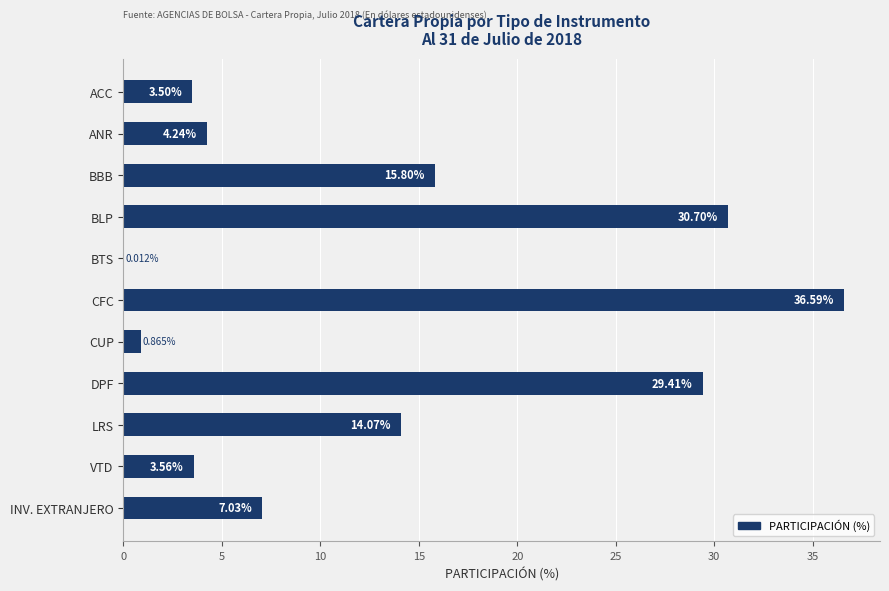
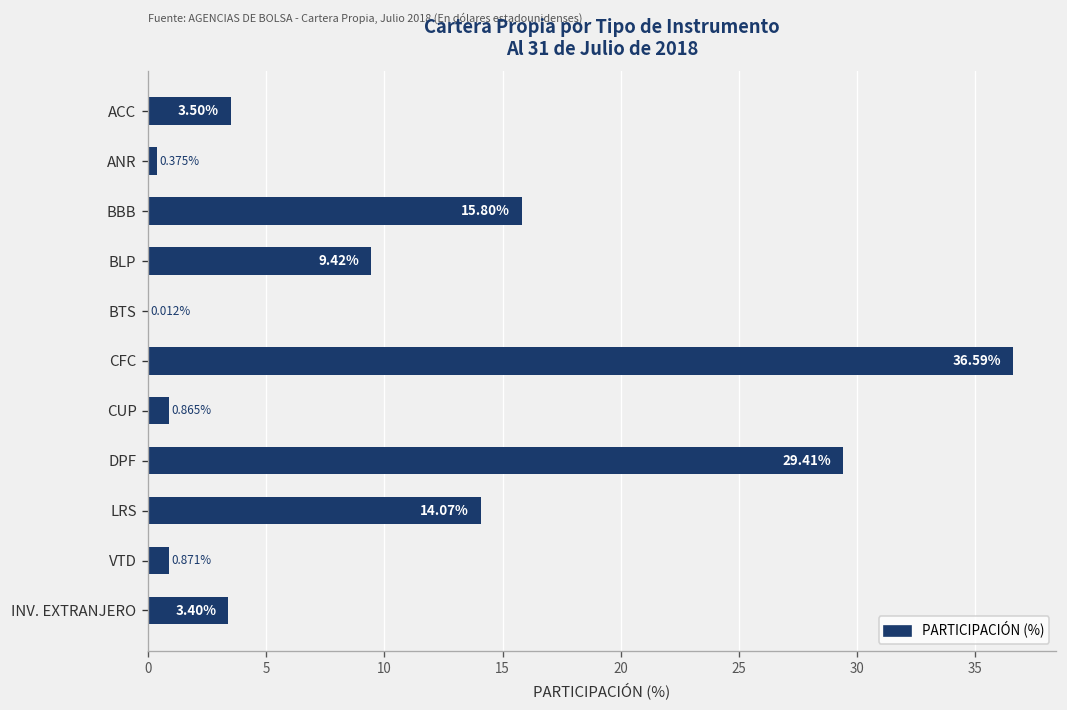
ANR: 4.24% -> 0.375%
BLP: 30.70% -> 9.42%
VTD: 3.56% -> 0.871%
INV. EXTRANJERO: 7.03% -> 3.40%
